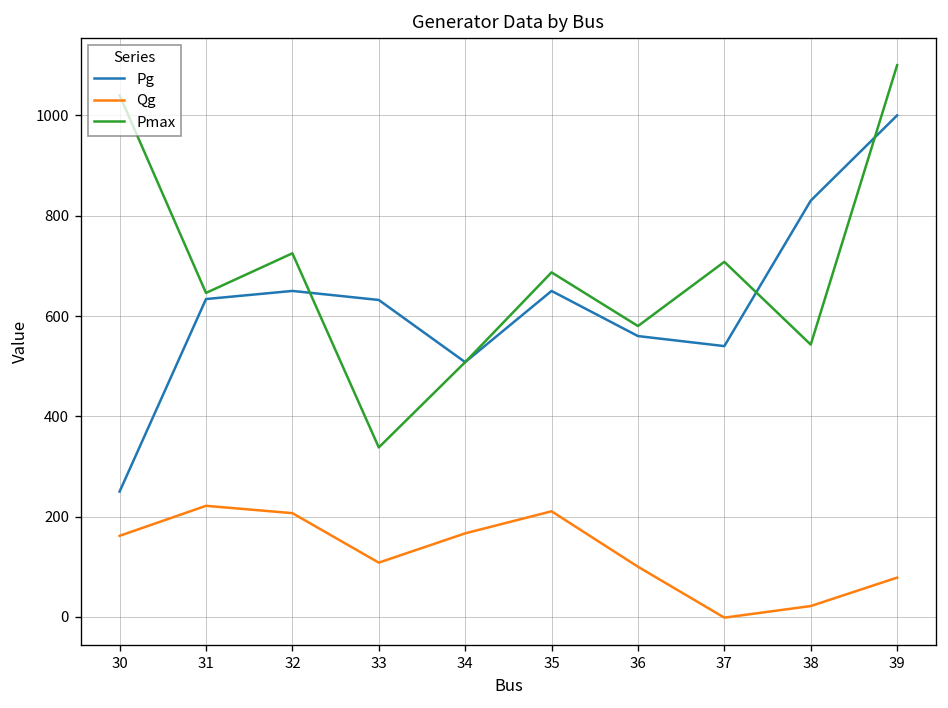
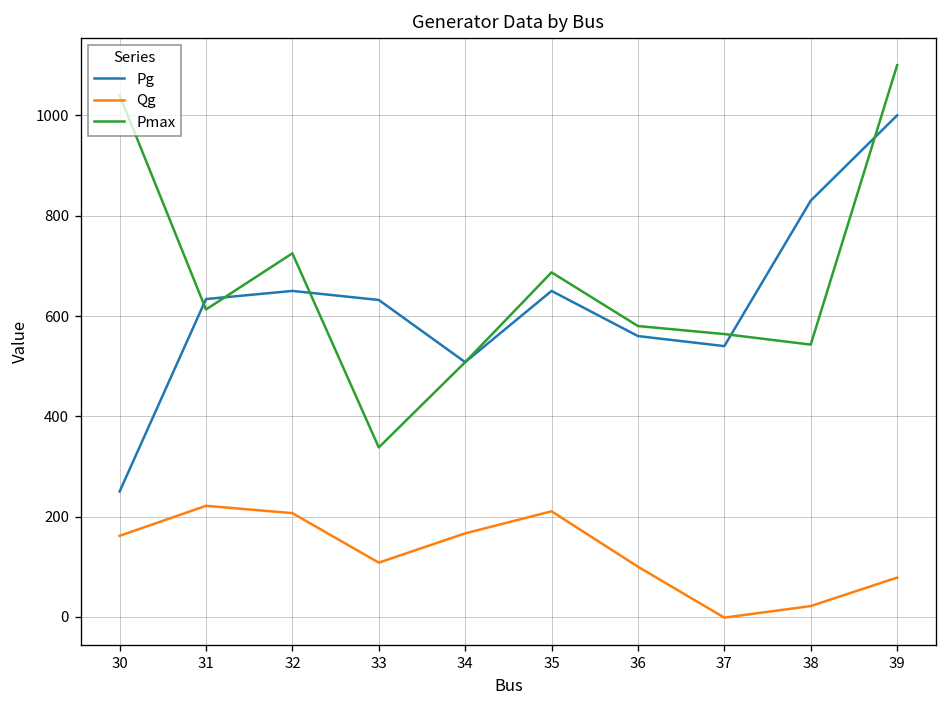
Pmax, 31: 650 -> 610
Pmax, 37: 710 -> 560
